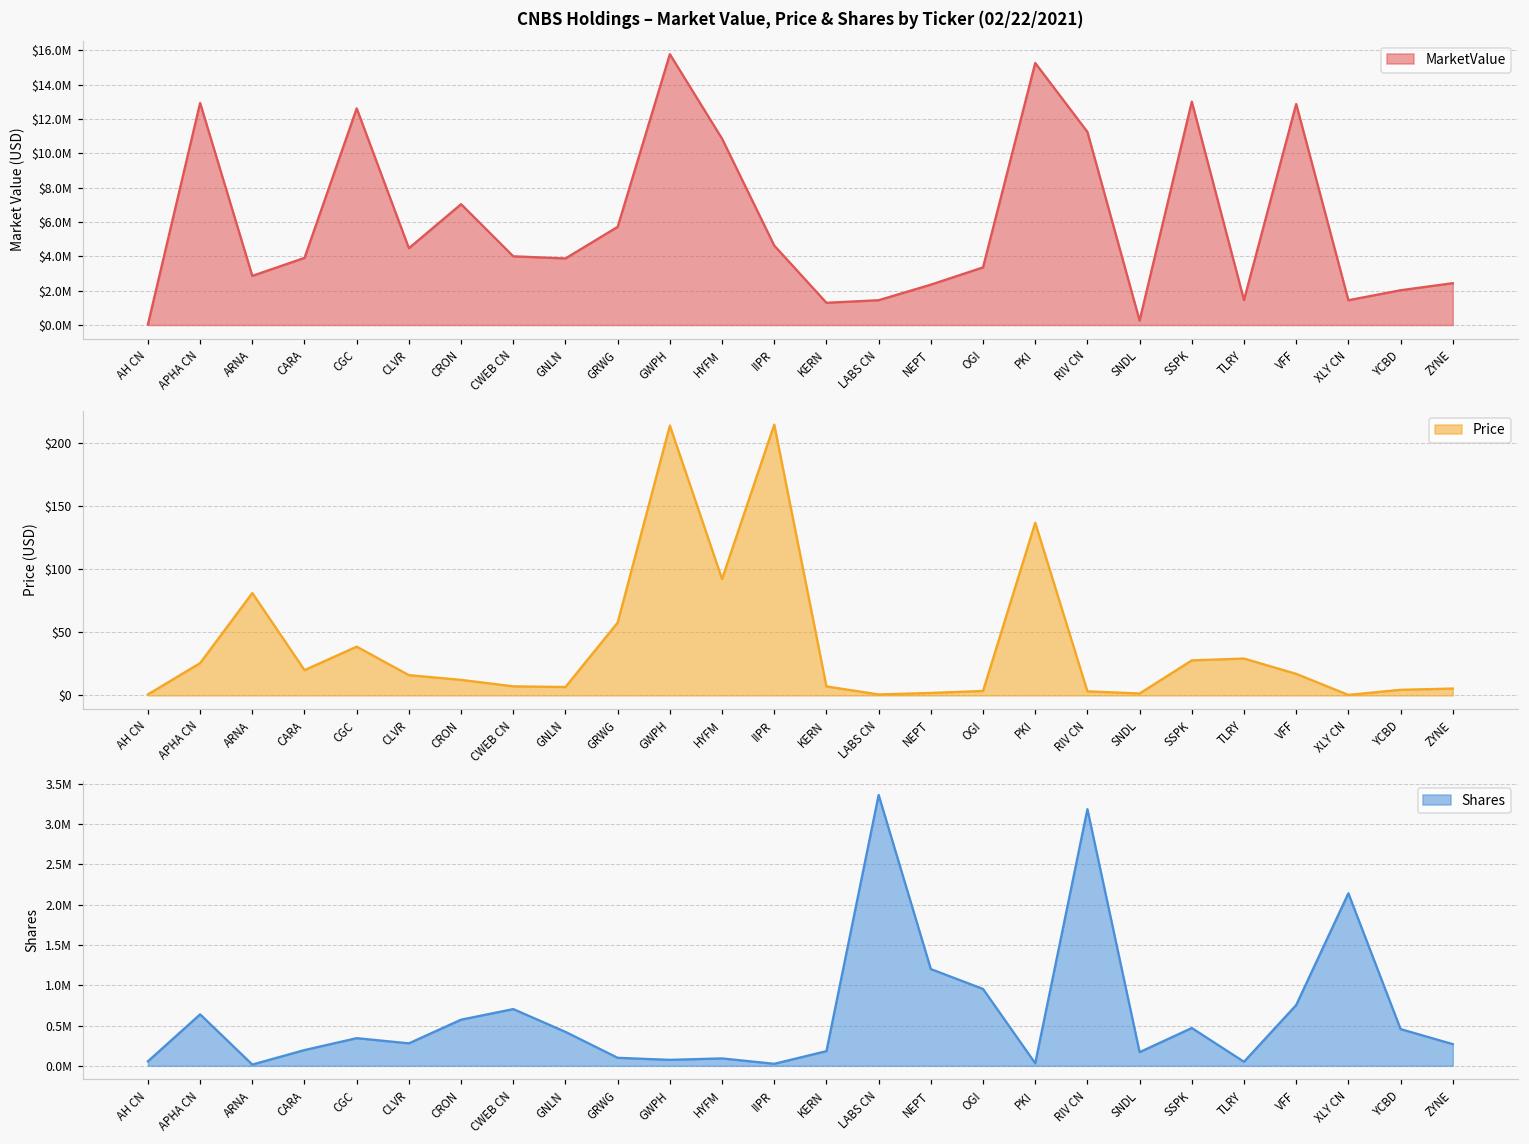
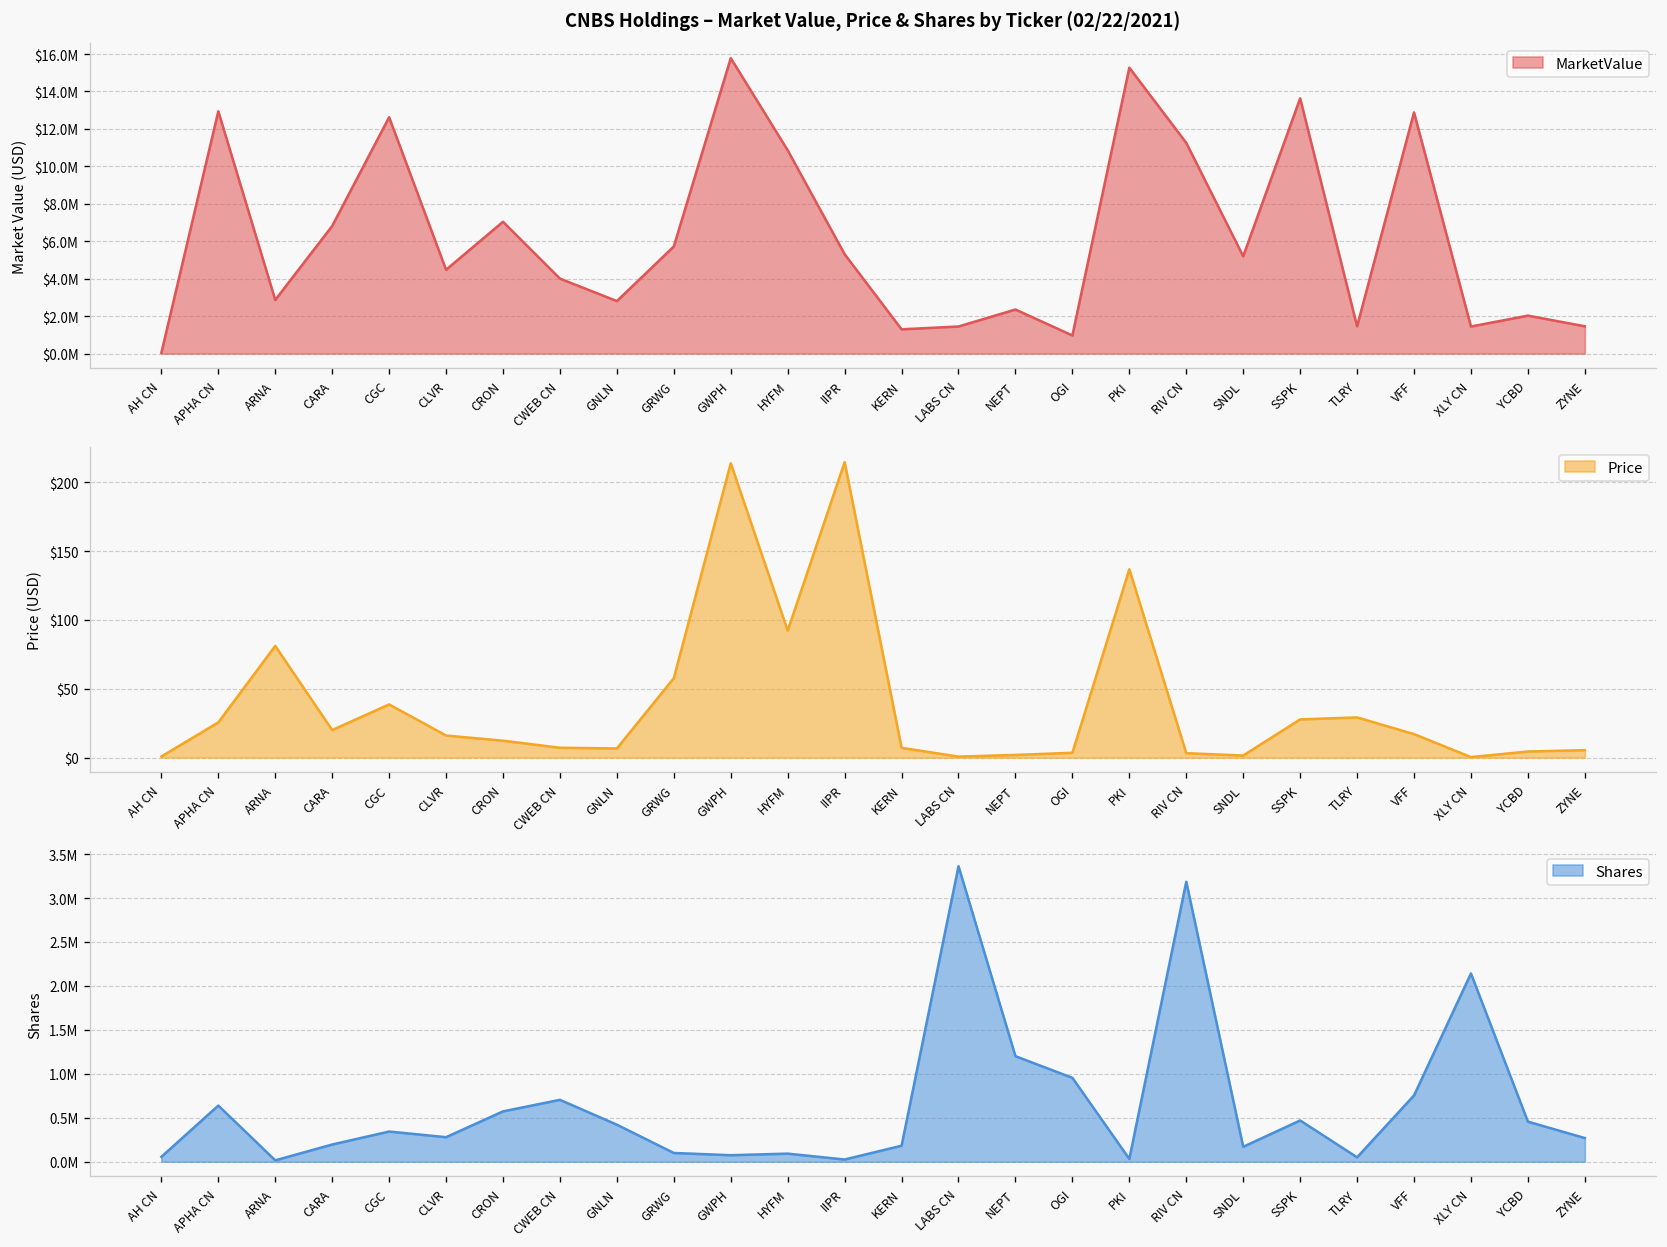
CNBS Holdings – Market Value, Price & Shares by Ticker (02/22/2021), CARA: $3900000 -> $6800000
CNBS Holdings – Market Value, Price & Shares by Ticker (02/22/2021), GNLN: $3900000 -> $2800000
CNBS Holdings – Market Value, Price & Shares by Ticker (02/22/2021), IIPR: $4600000 -> $5300000
CNBS Holdings – Market Value, Price & Shares by Ticker (02/22/2021), OGI: $3400000 -> $1000000
CNBS Holdings – Market Value, Price & Shares by Ticker (02/22/2021), SNDL: $300000 -> $5200000
CNBS Holdings – Market Value, Price & Shares by Ticker (02/22/2021), SSPK: $13000000 -> $13600000
CNBS Holdings – Market Value, Price & Shares by Ticker (02/22/2021), ZYNE: $2400000 -> $1500000
